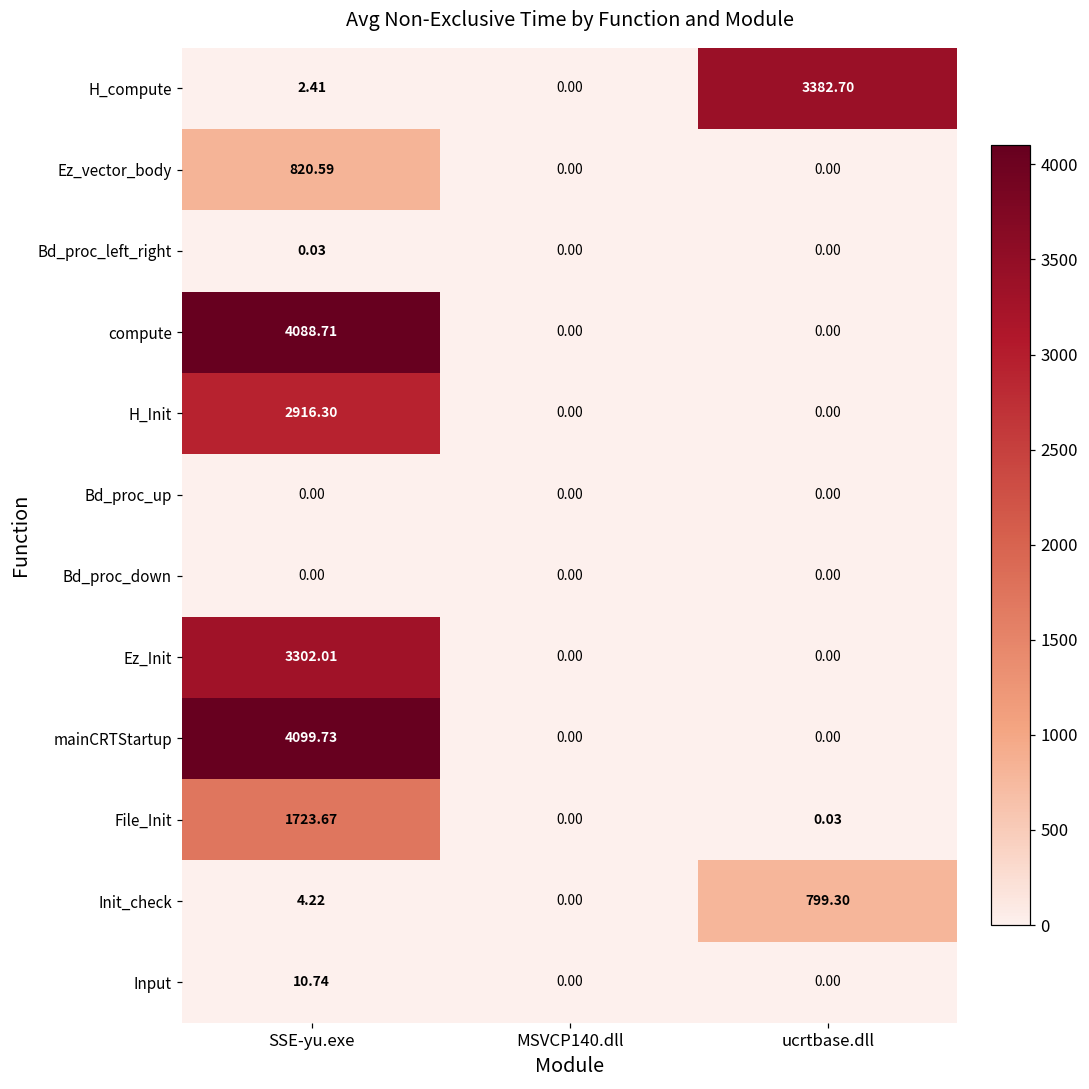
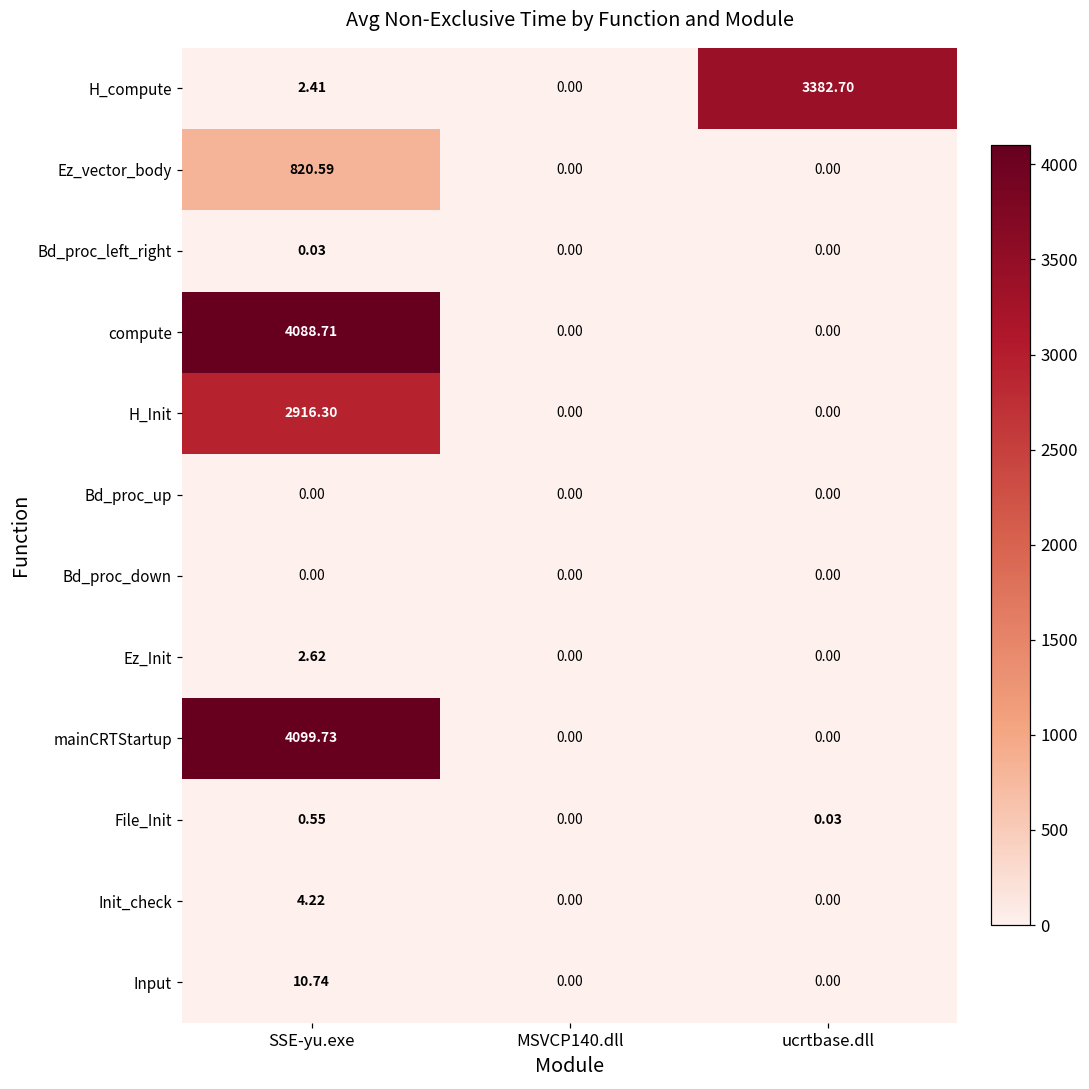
Ez_Init, SSE-yu.exe: 3302.01 -> 2.62
File_Init, SSE-yu.exe: 1723.67 -> 0.55
Init_check, ucrtbase.dll: 799.30 -> 0.00
